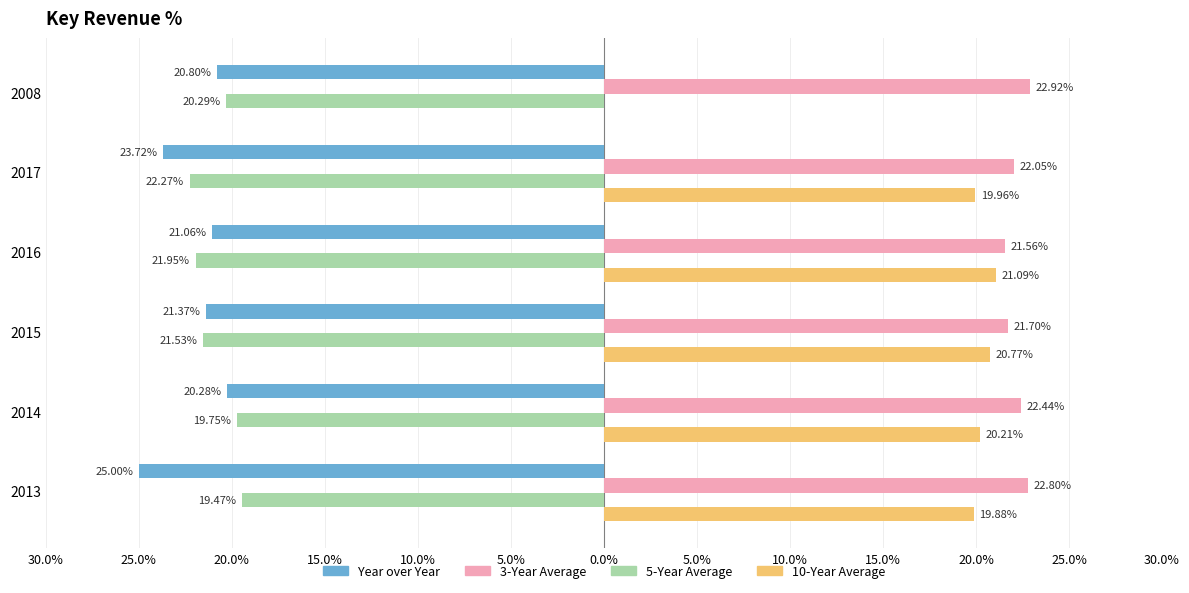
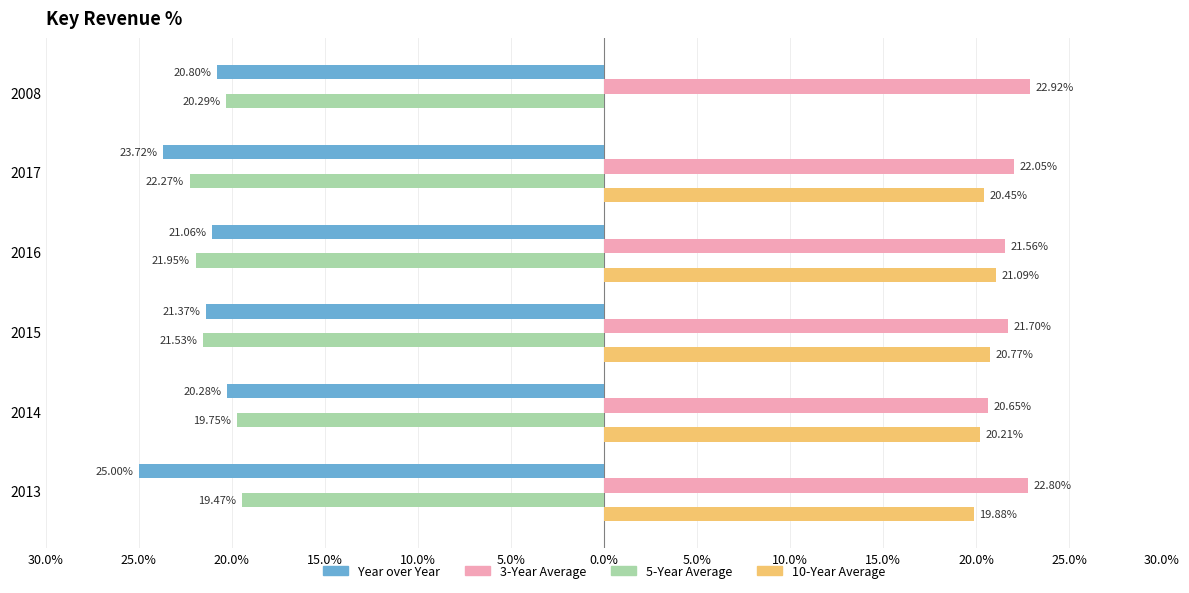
10-Year Average, 2017: 19.96% -> 20.45%
3-Year Average, 2014: 22.44% -> 20.65%
